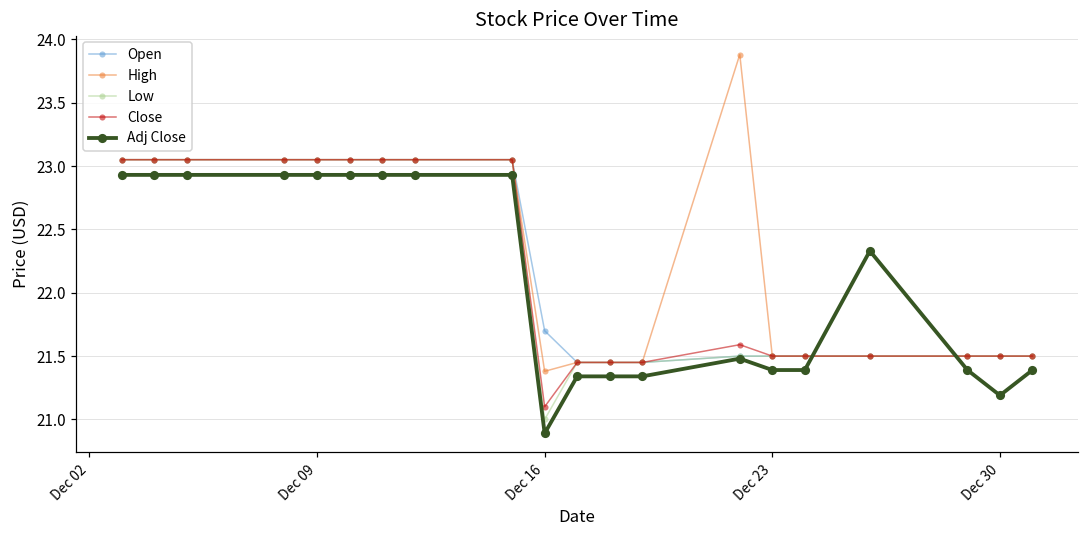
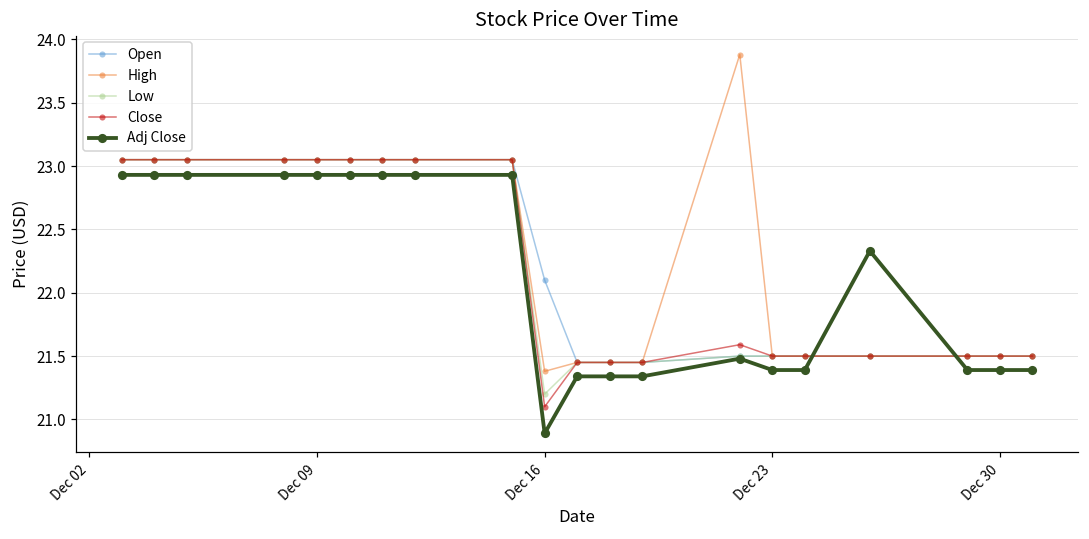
Open, Dec 16: 21.7 -> 22.1
Low, Dec 16: 21.0 -> 21.2
Adj Close, Dec 30: 21.19 -> 21.39
